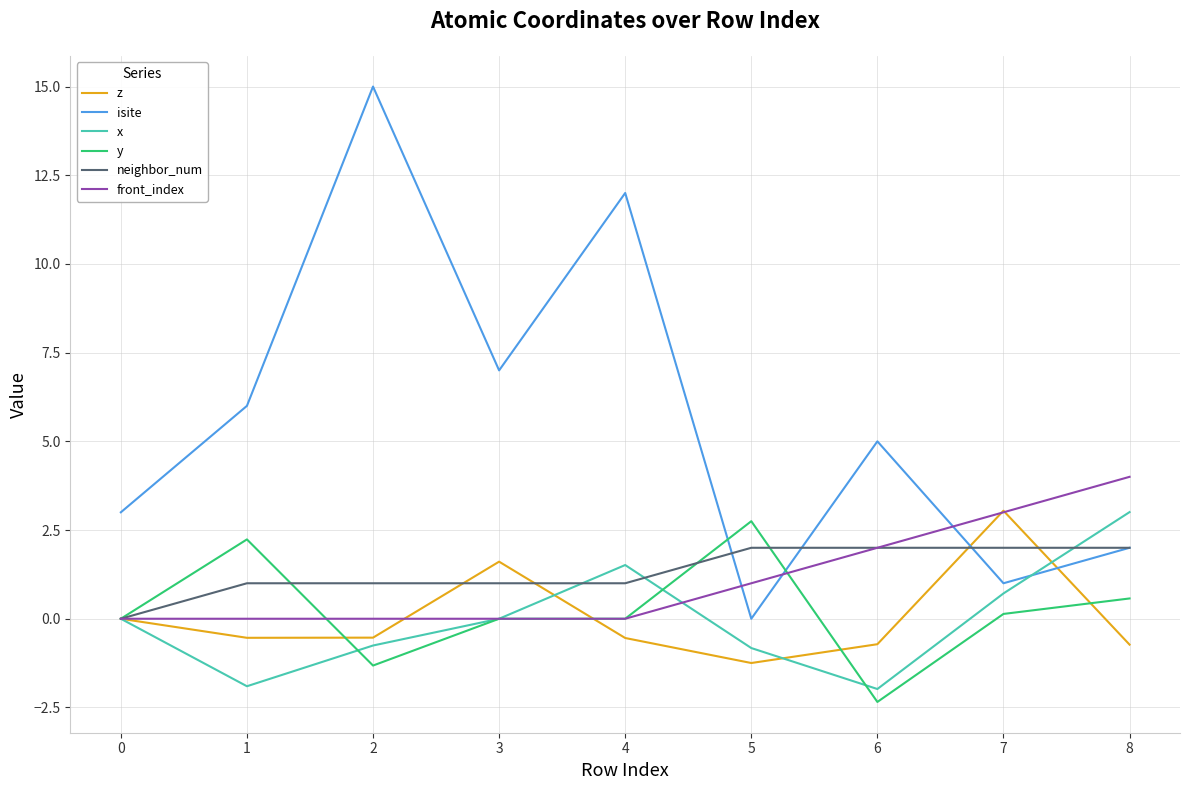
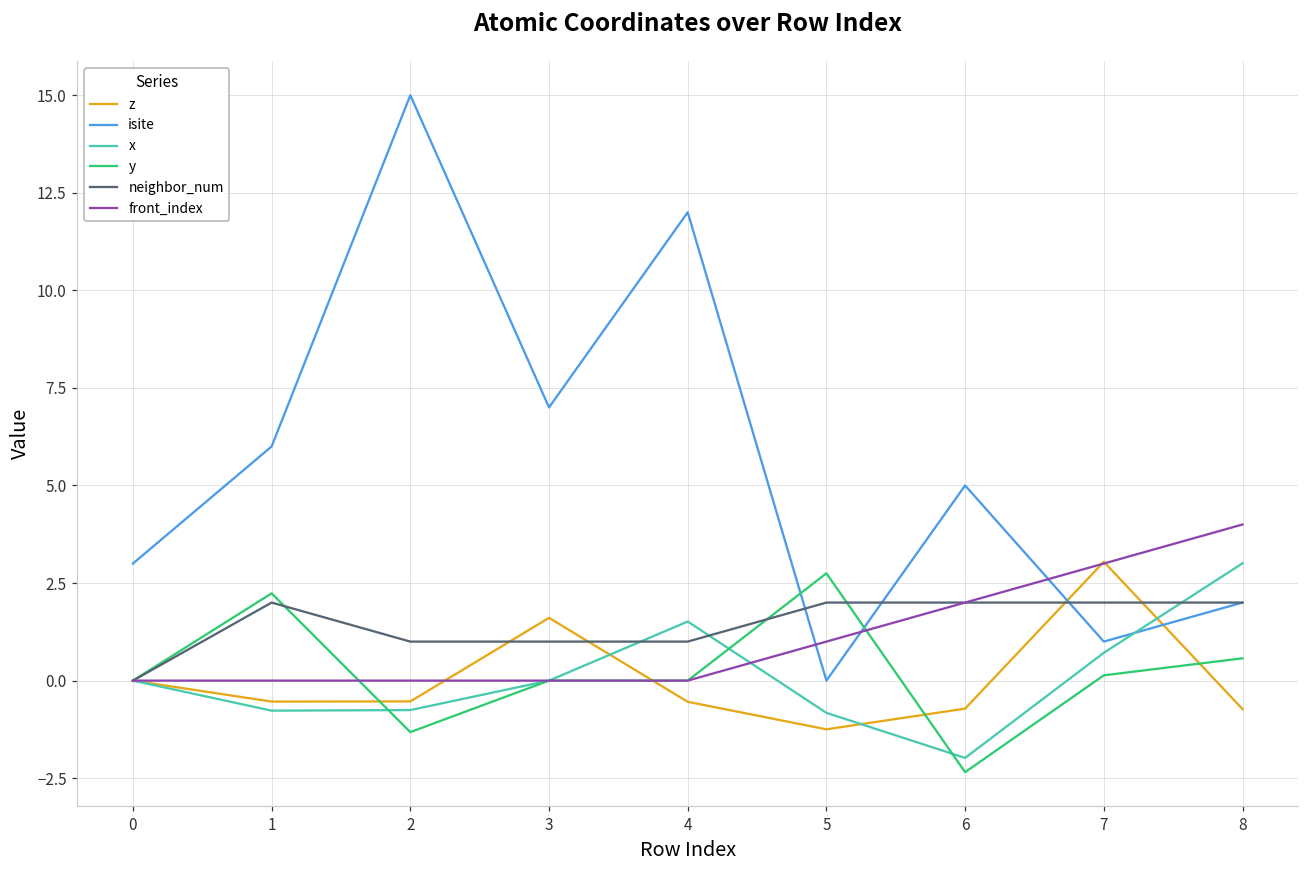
x, 1: -1.9 -> -0.8
neighbor_num, 1: 1 -> 2
